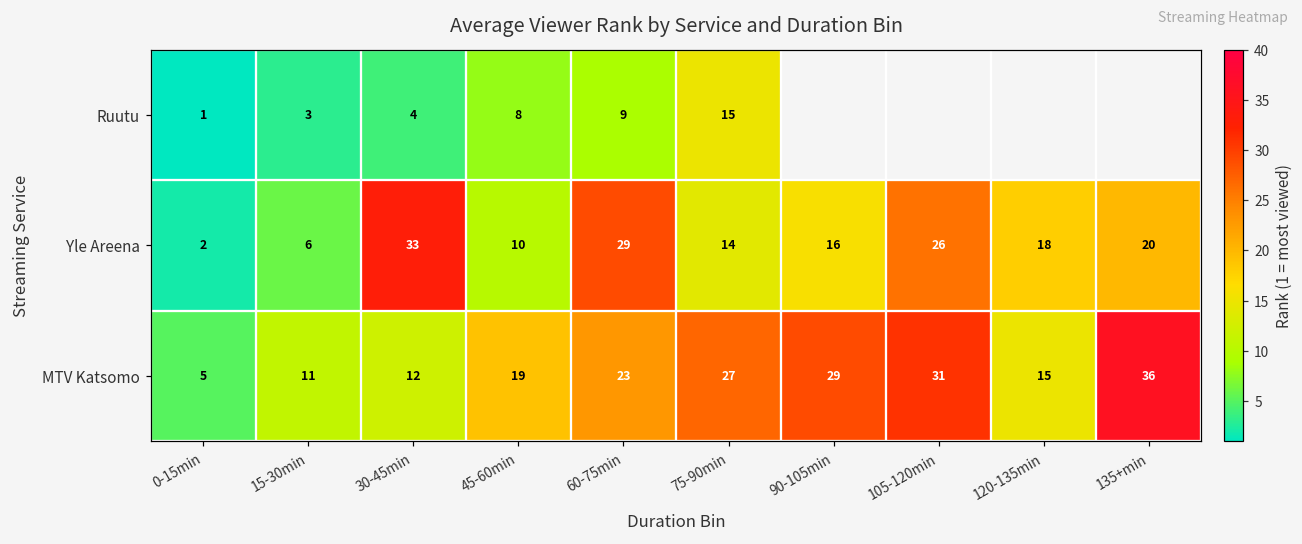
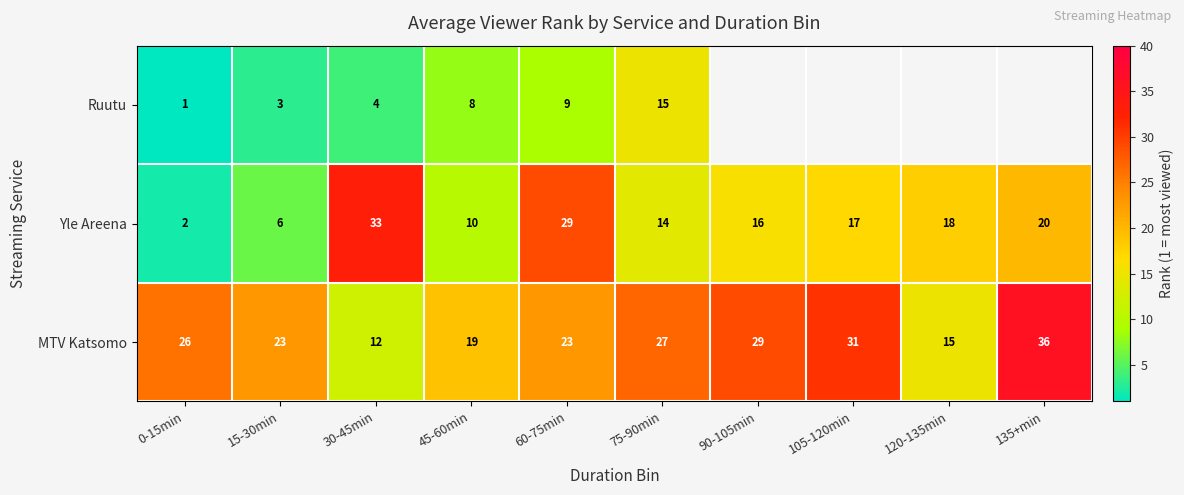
Yle Areena, 105-120min: 26 -> 17
MTV Katsomo, 0-15min: 5 -> 26
MTV Katsomo, 15-30min: 11 -> 23
